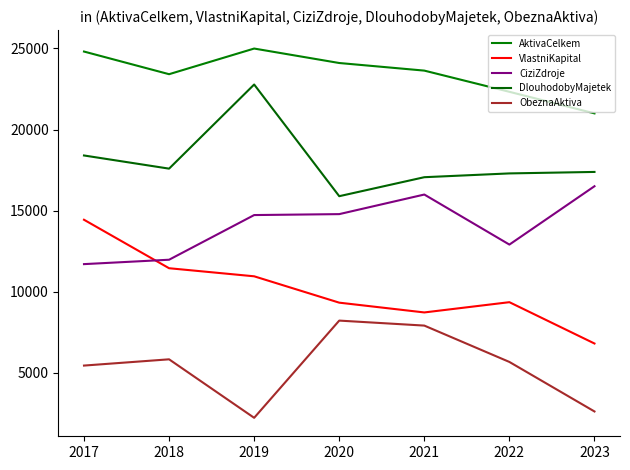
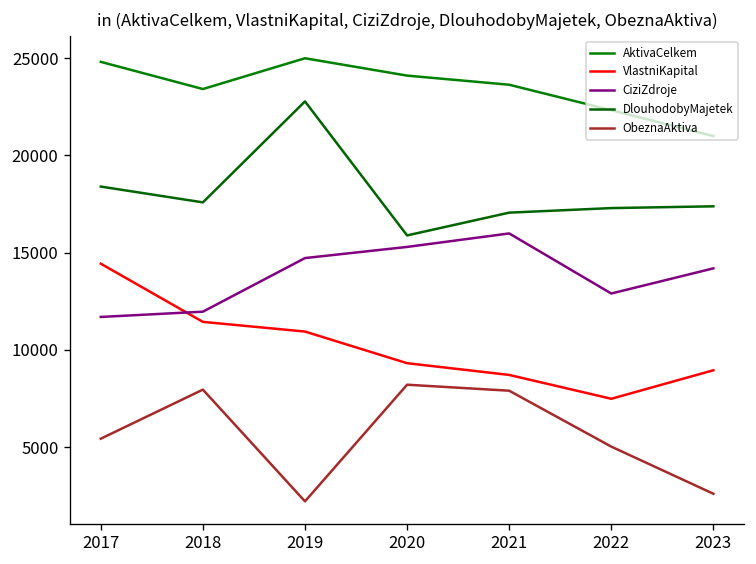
ObeznaAktiva, 2018: 5800 -> 8000
CiziZdroje, 2020: 14800 -> 15300
VlastniKapital, 2022: 9400 -> 7500
ObeznaAktiva, 2022: 5700 -> 5000
VlastniKapital, 2023: 6800 -> 9000
CiziZdroje, 2023: 16500 -> 14200
